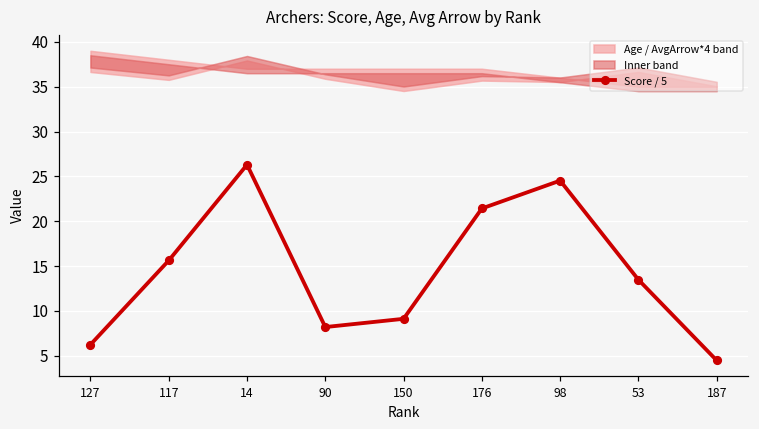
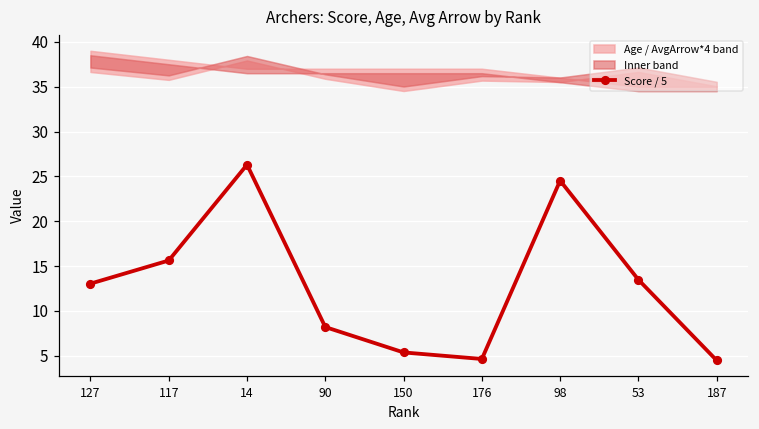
Score / 5, 127: 6 -> 13
Score / 5, 150: 9 -> 5
Score / 5, 176: 21 -> 5
